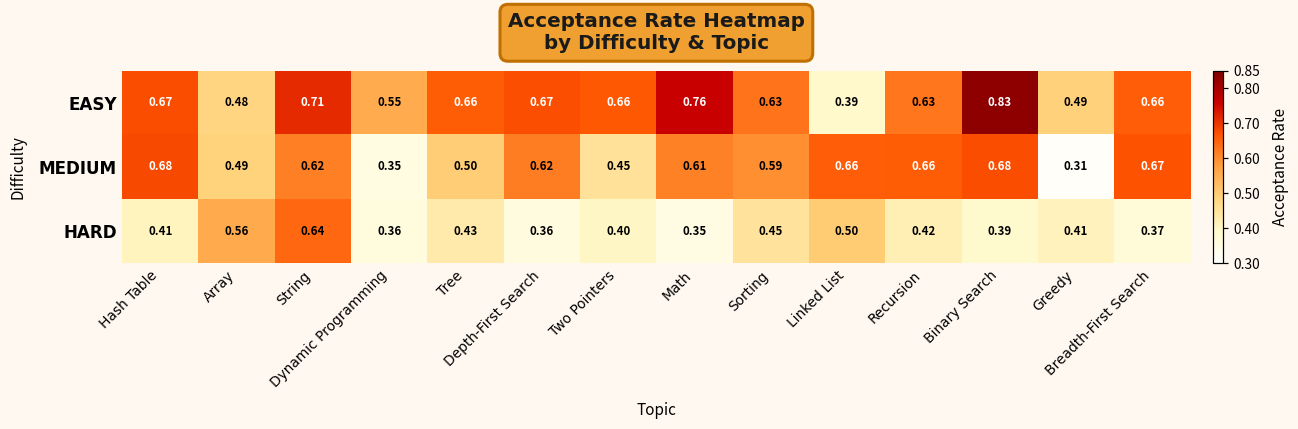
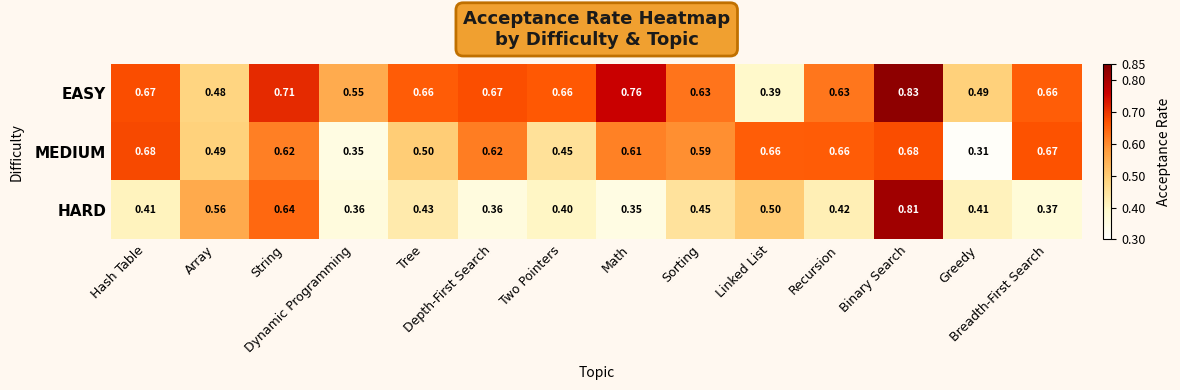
HARD, Binary Search: 0.39 -> 0.81
